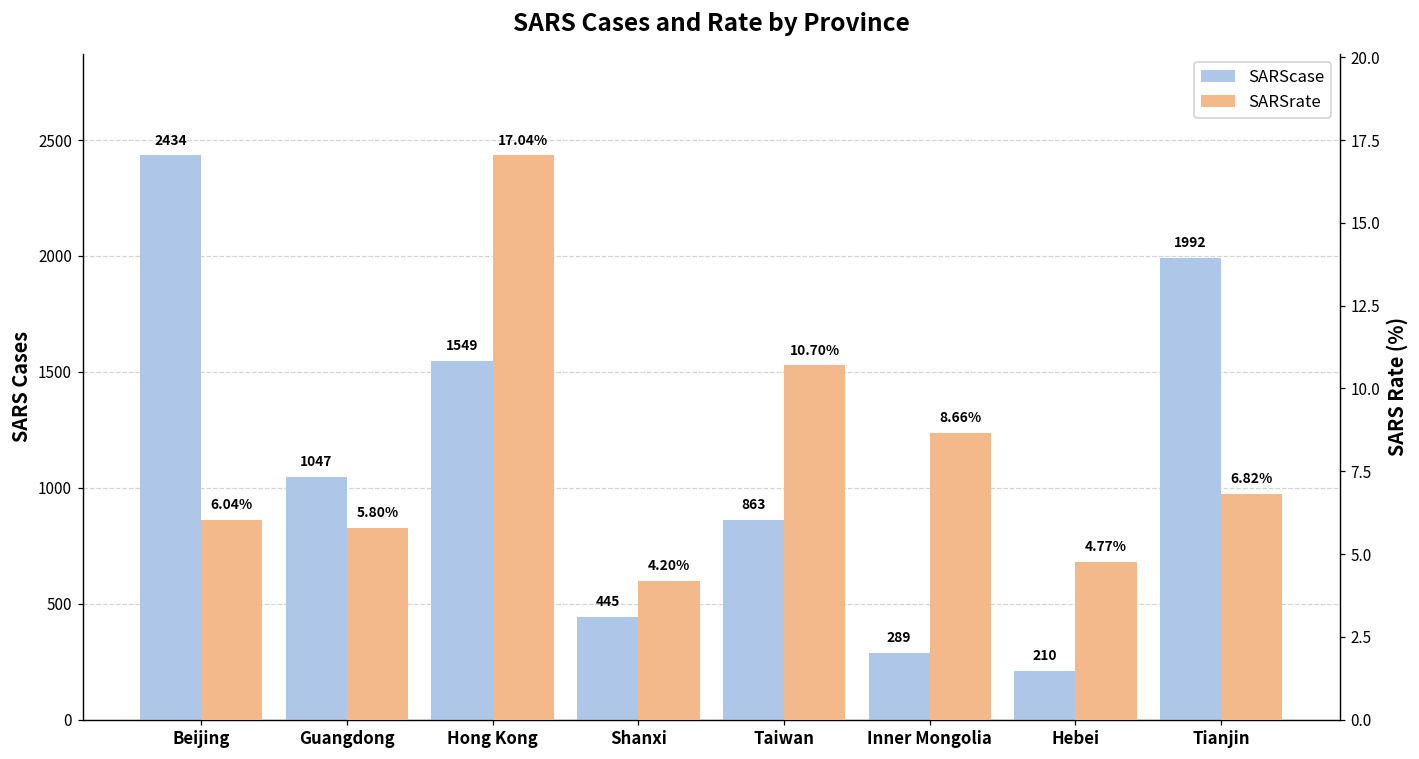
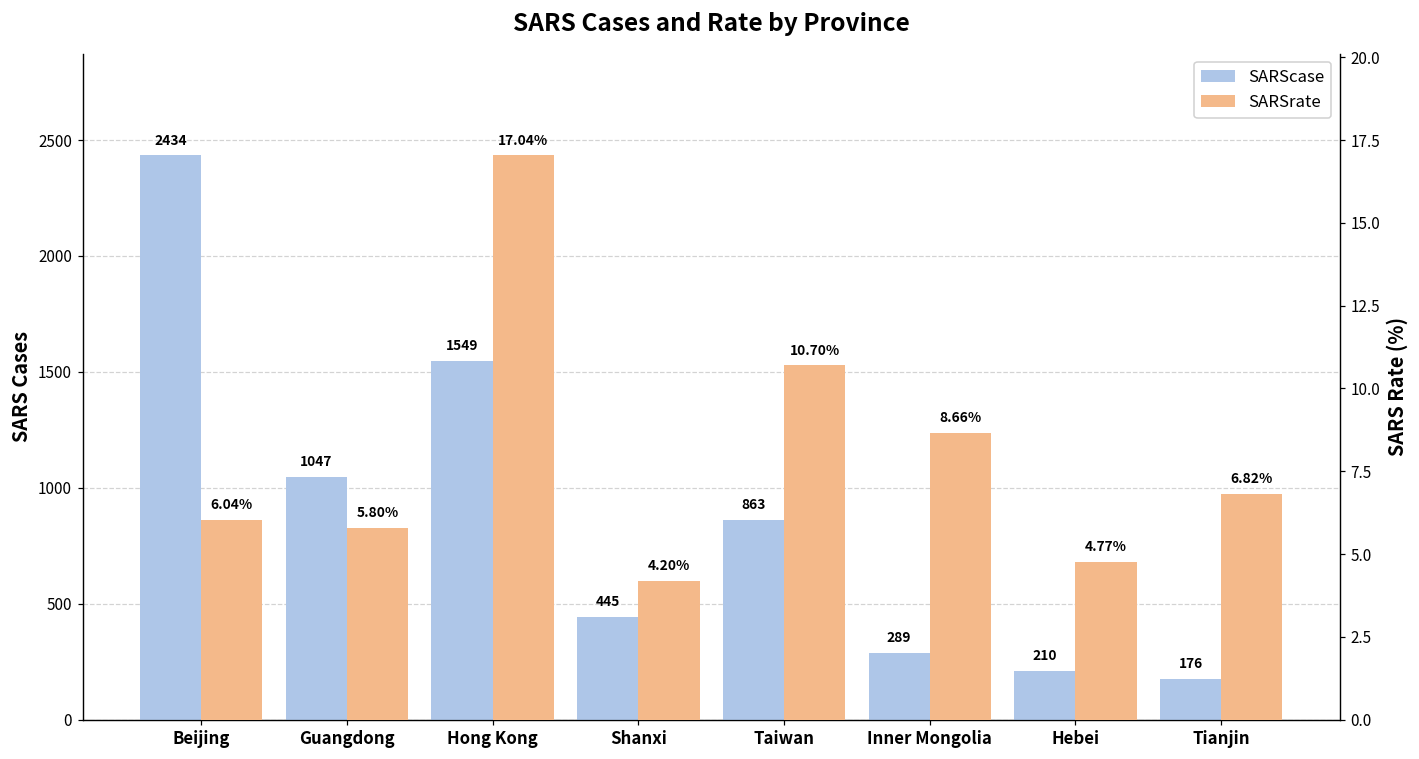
SARScase, Tianjin: 1992 -> 176
